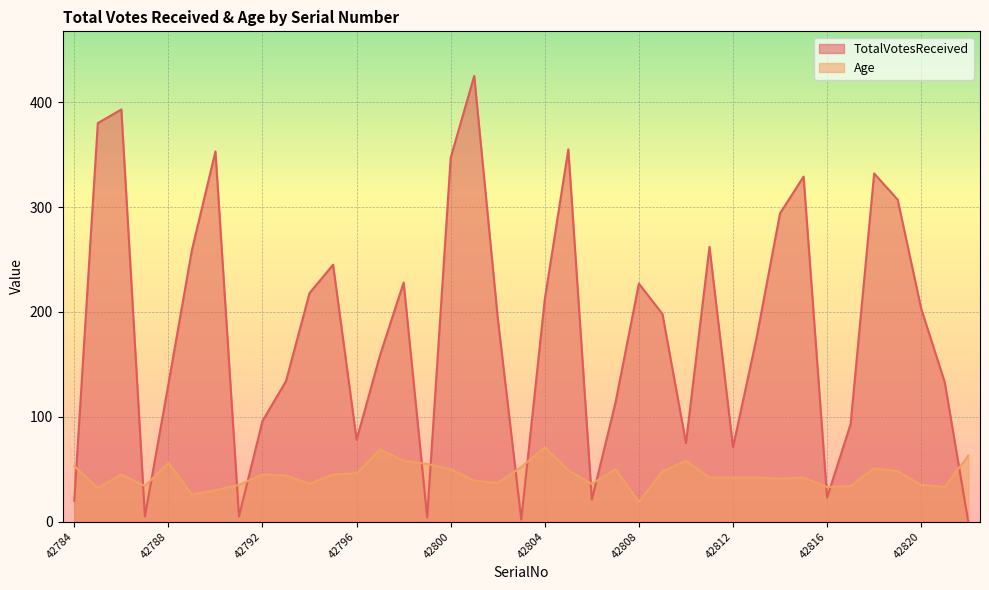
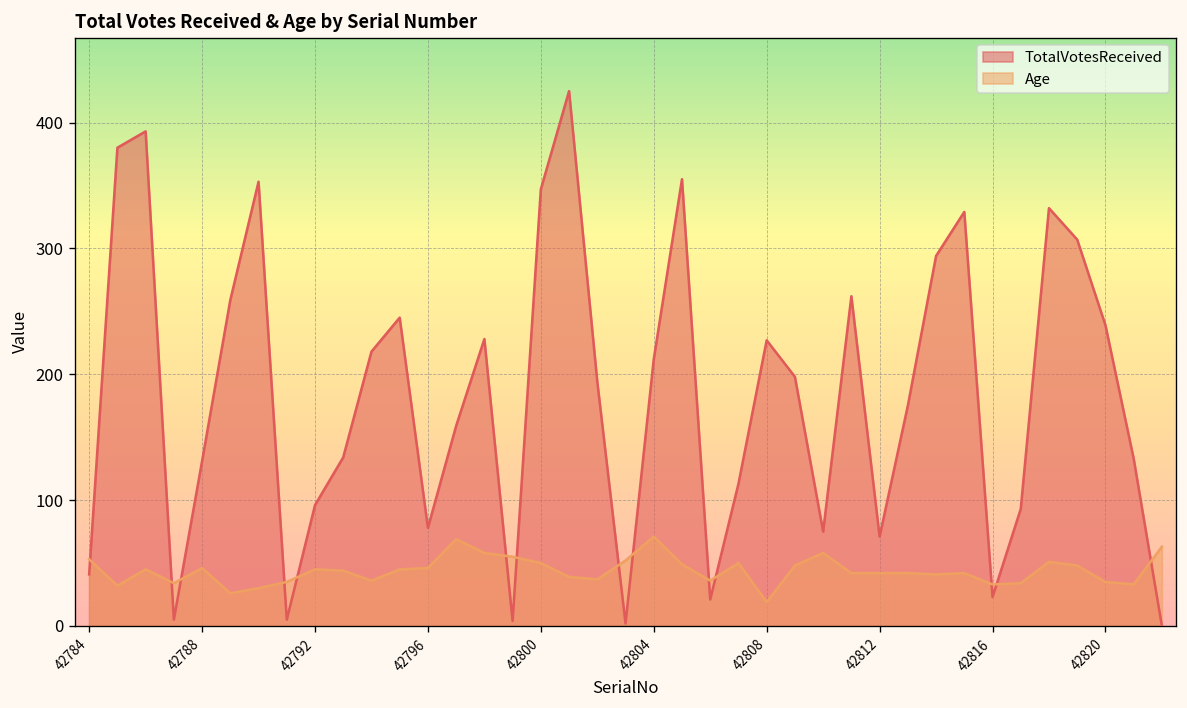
TotalVotesReceived, 42784: 20 -> 41
Age, 42788: 56 -> 46
TotalVotesReceived, 42820: 203 -> 239
